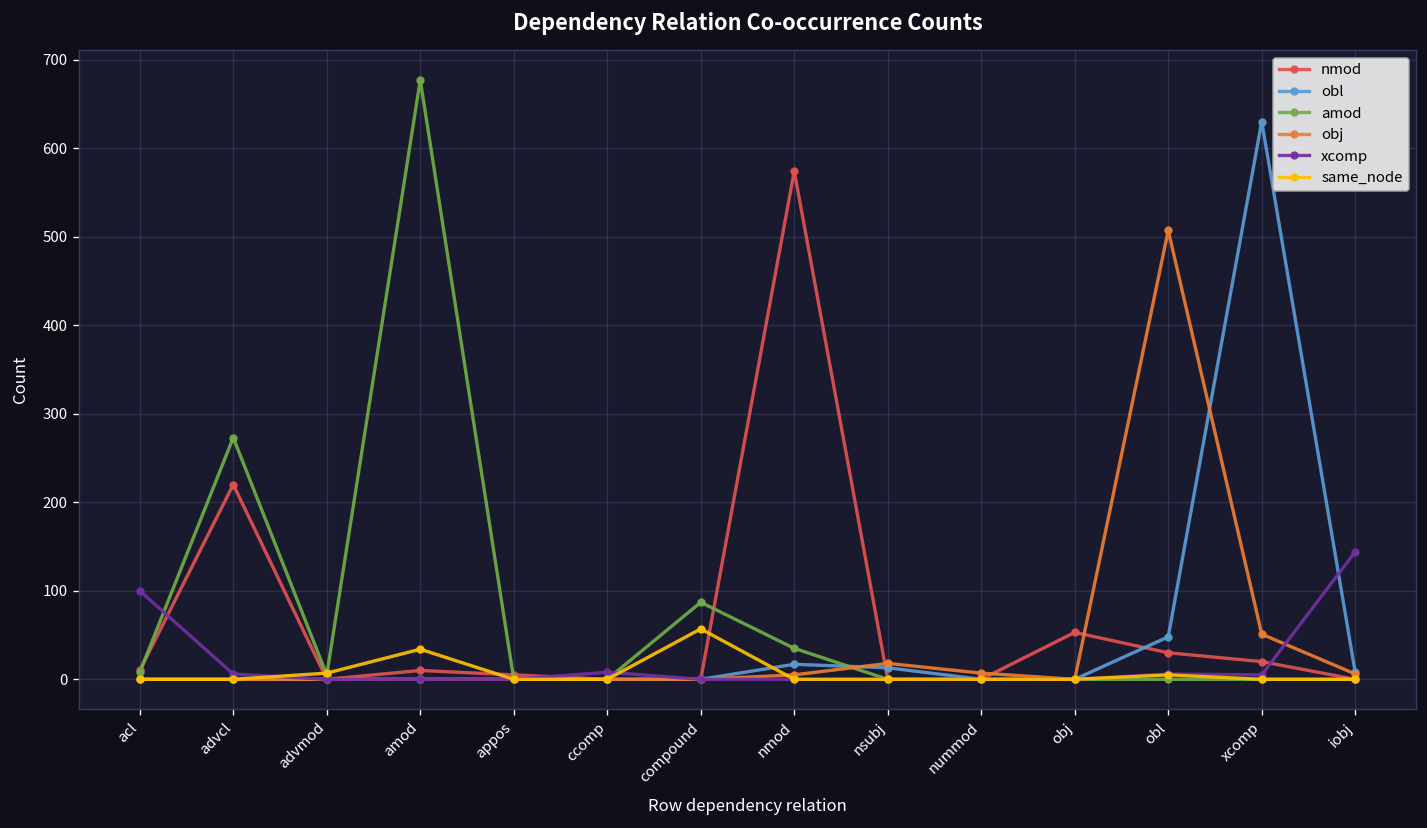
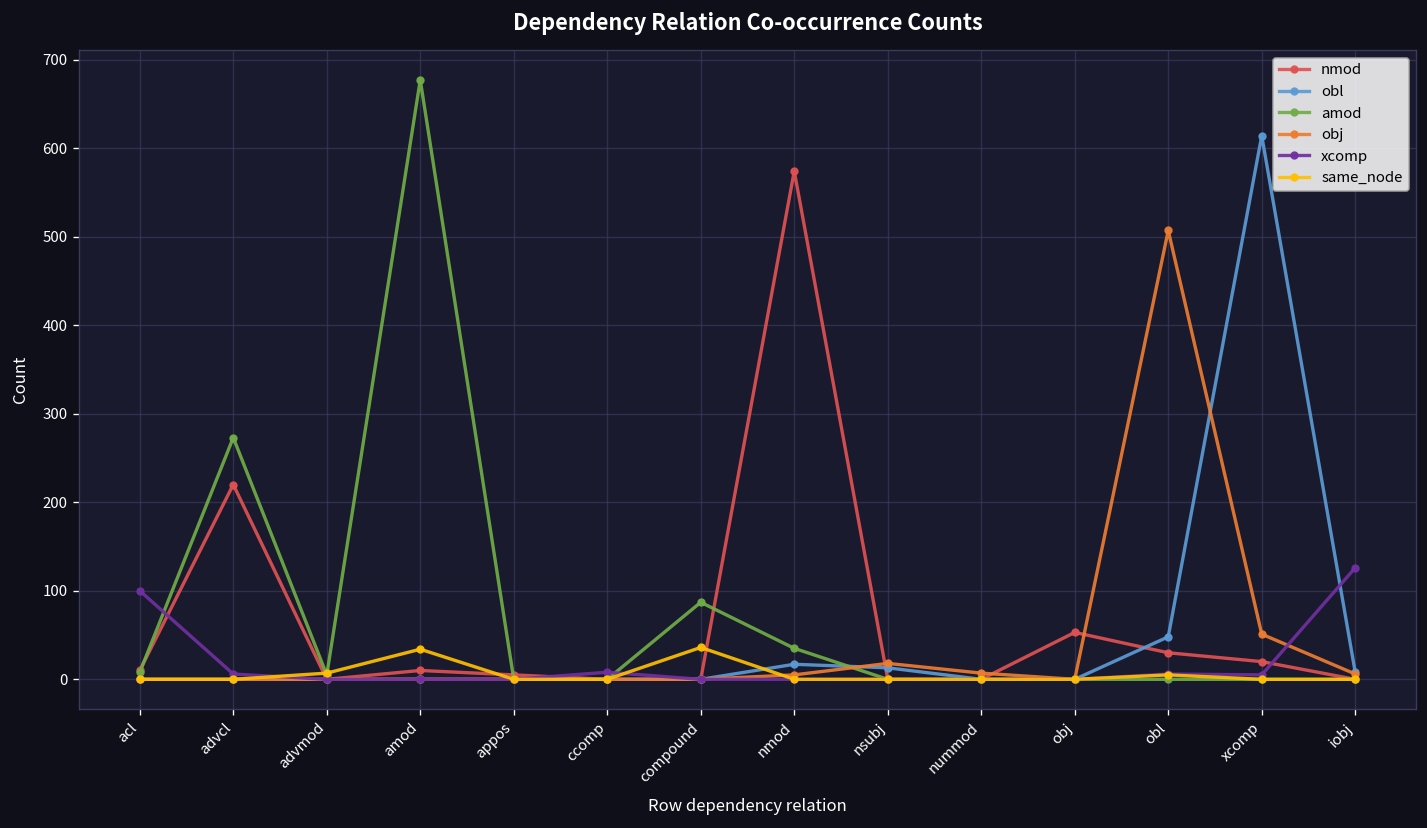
same_node, compound: 60 -> 40
obl, xcomp: 630 -> 610
xcomp, iobj: 140 -> 130
